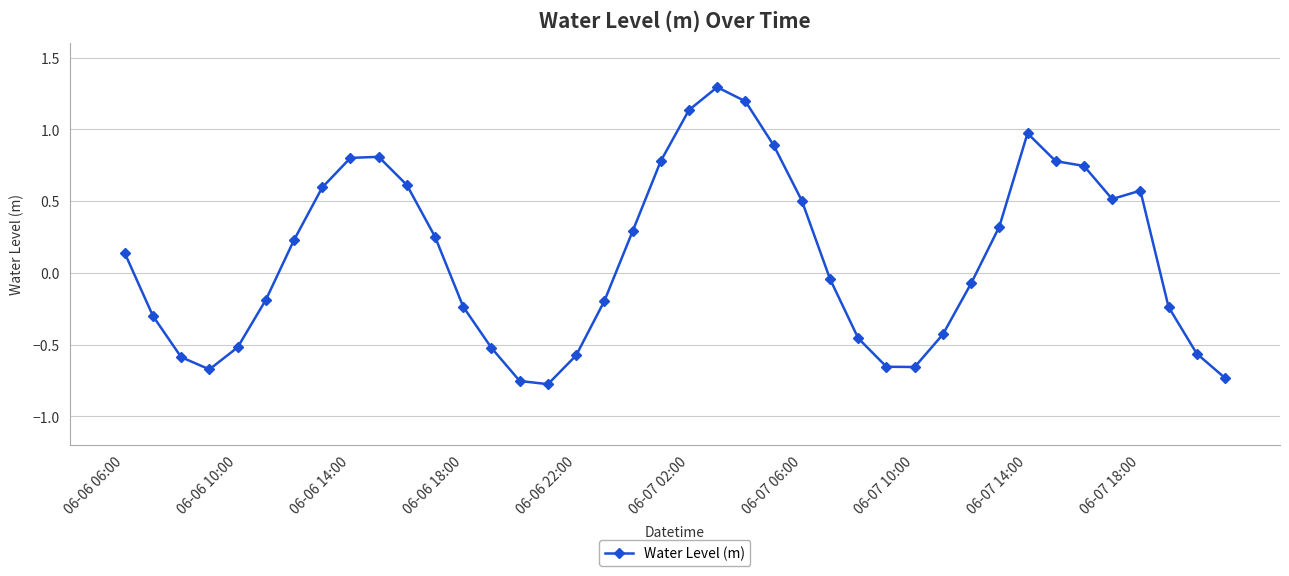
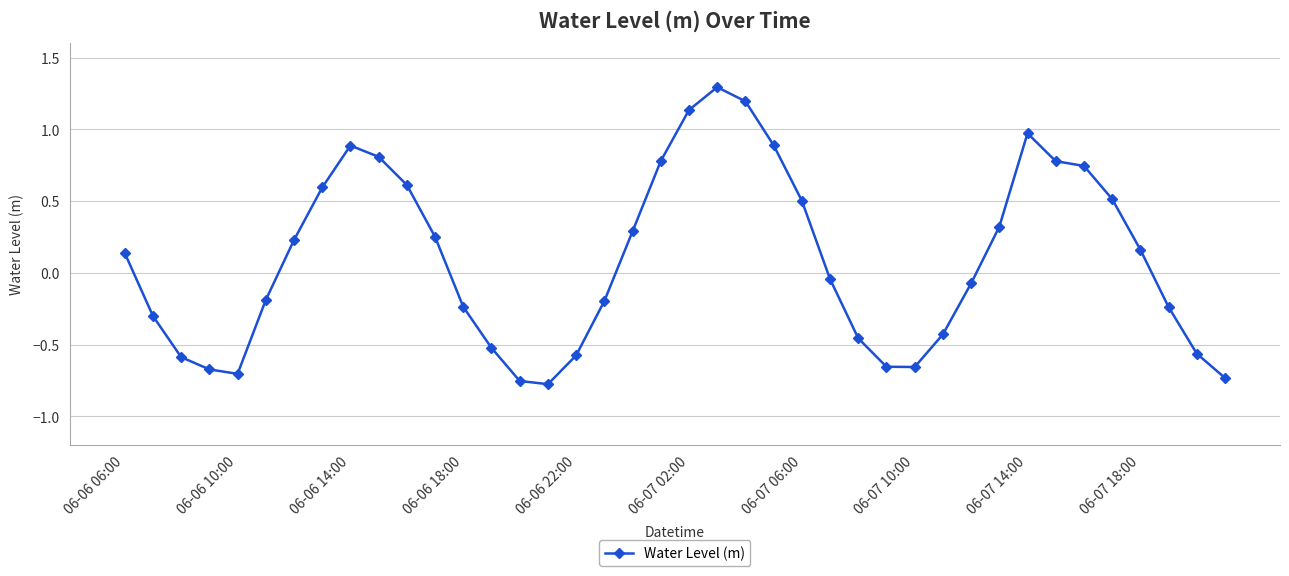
06-06 10:00: -0.52 -> -0.70
06-06 14:00: 0.80 -> 0.89
06-07 18:00: 0.57 -> 0.16
